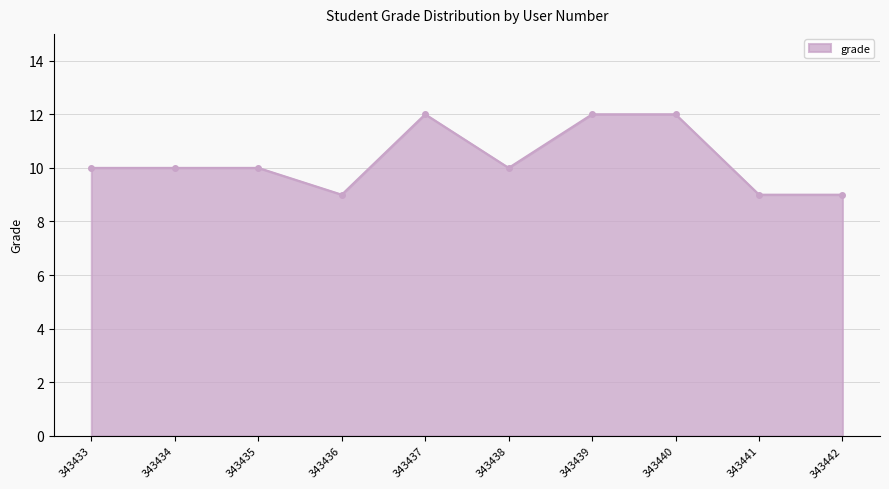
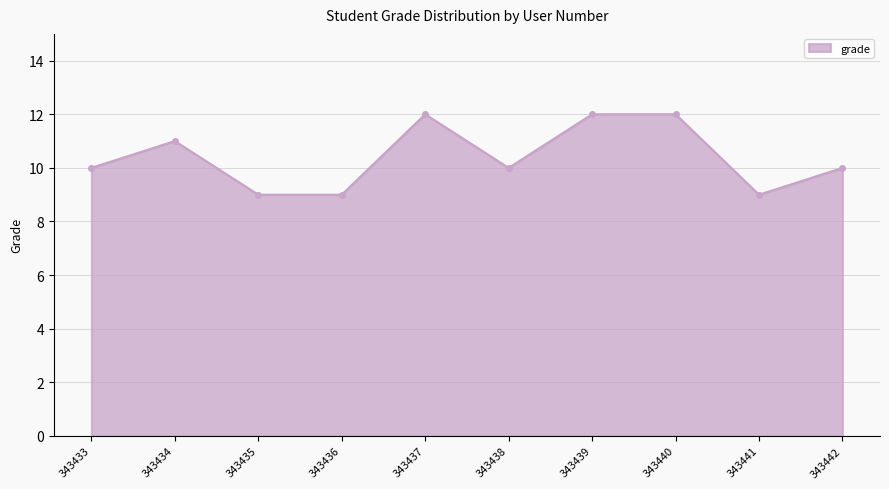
343434: 10 -> 11
343435: 10 -> 9
343442: 9 -> 10
